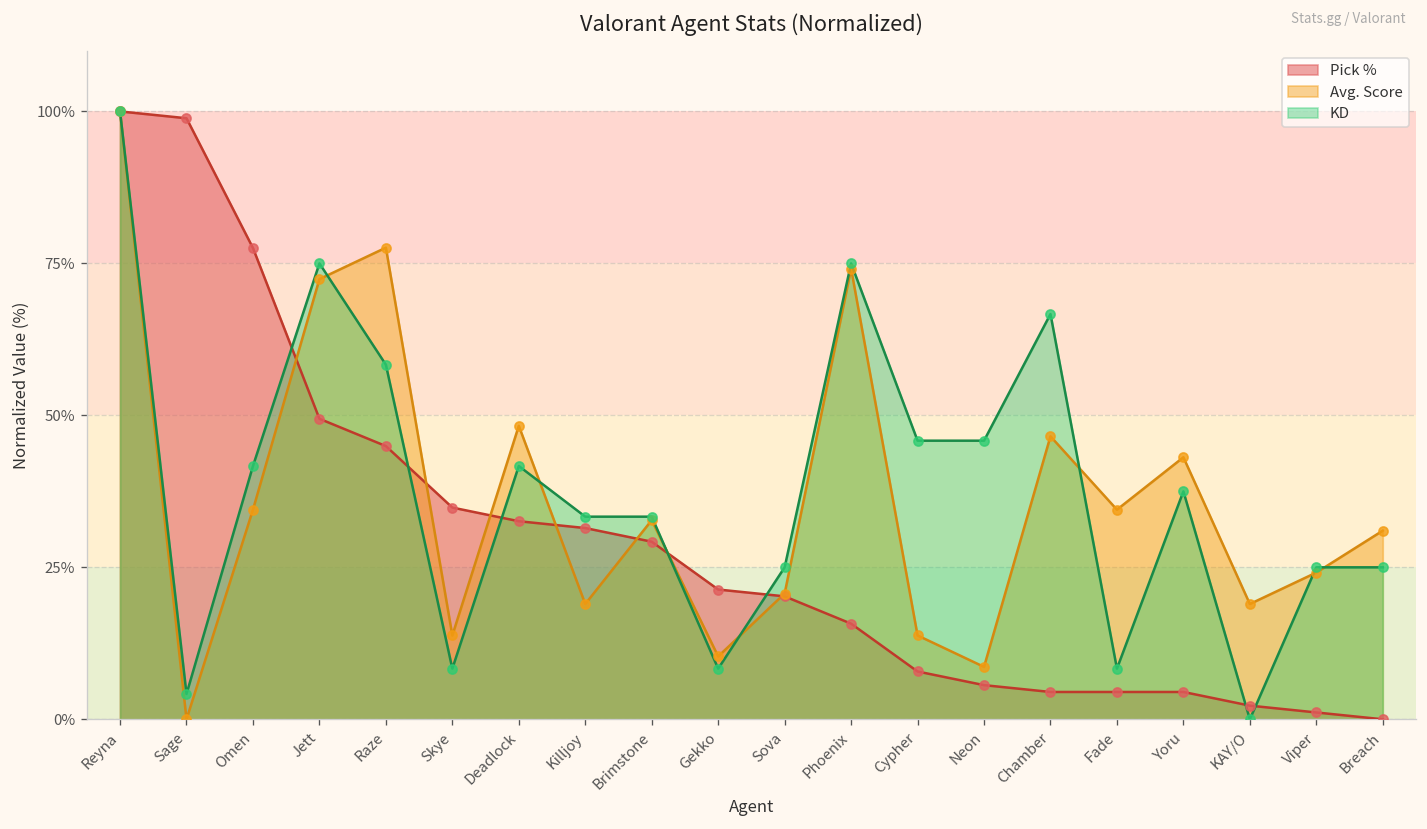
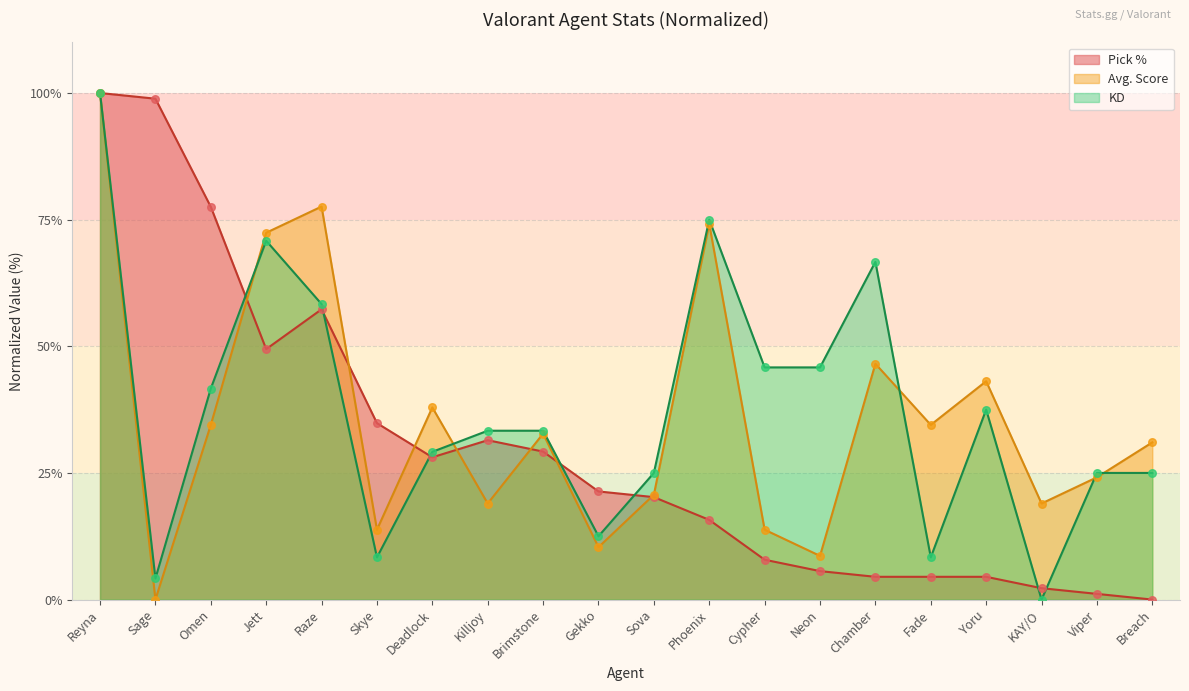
KD, Jett: 75% -> 71%
Pick %, Raze: 45% -> 57%
Pick %, Deadlock: 33% -> 28%
Avg. Score, Deadlock: 48% -> 38%
KD, Deadlock: 42% -> 29%
KD, Gekko: 8% -> 13%
